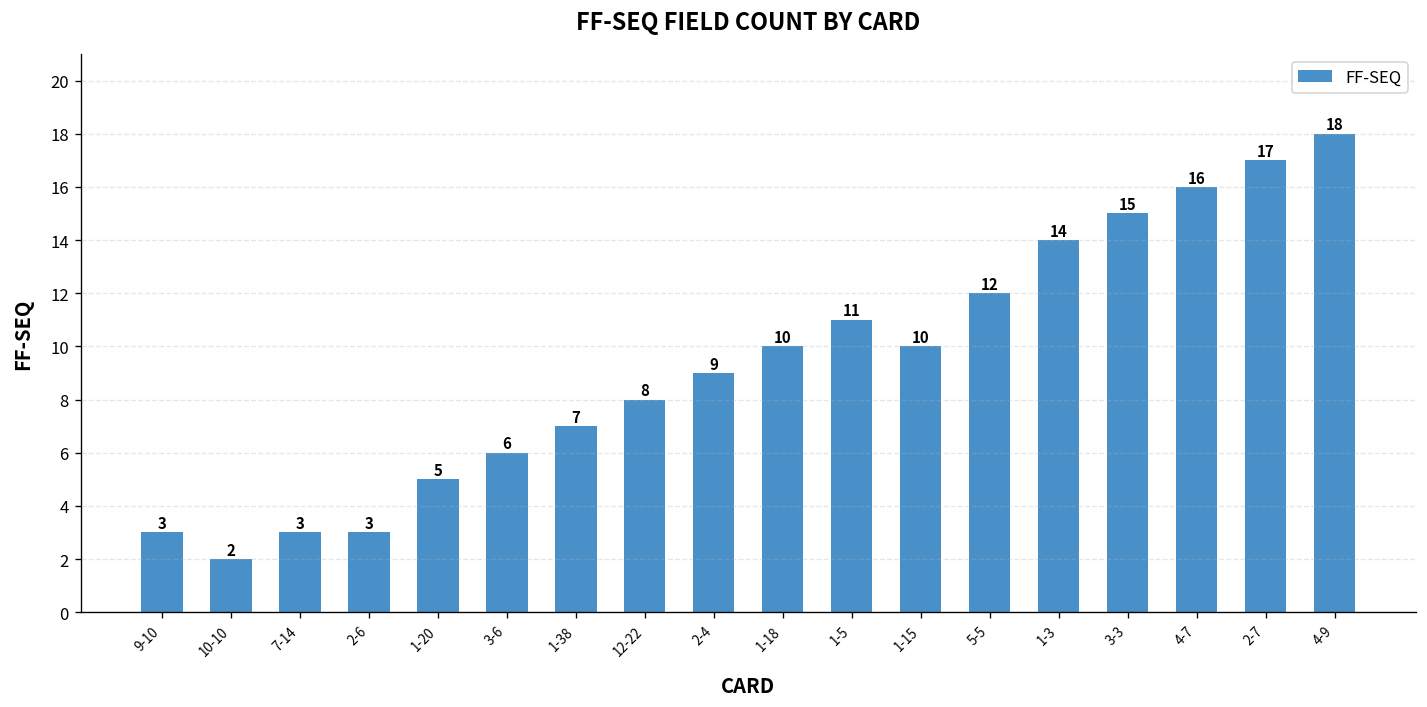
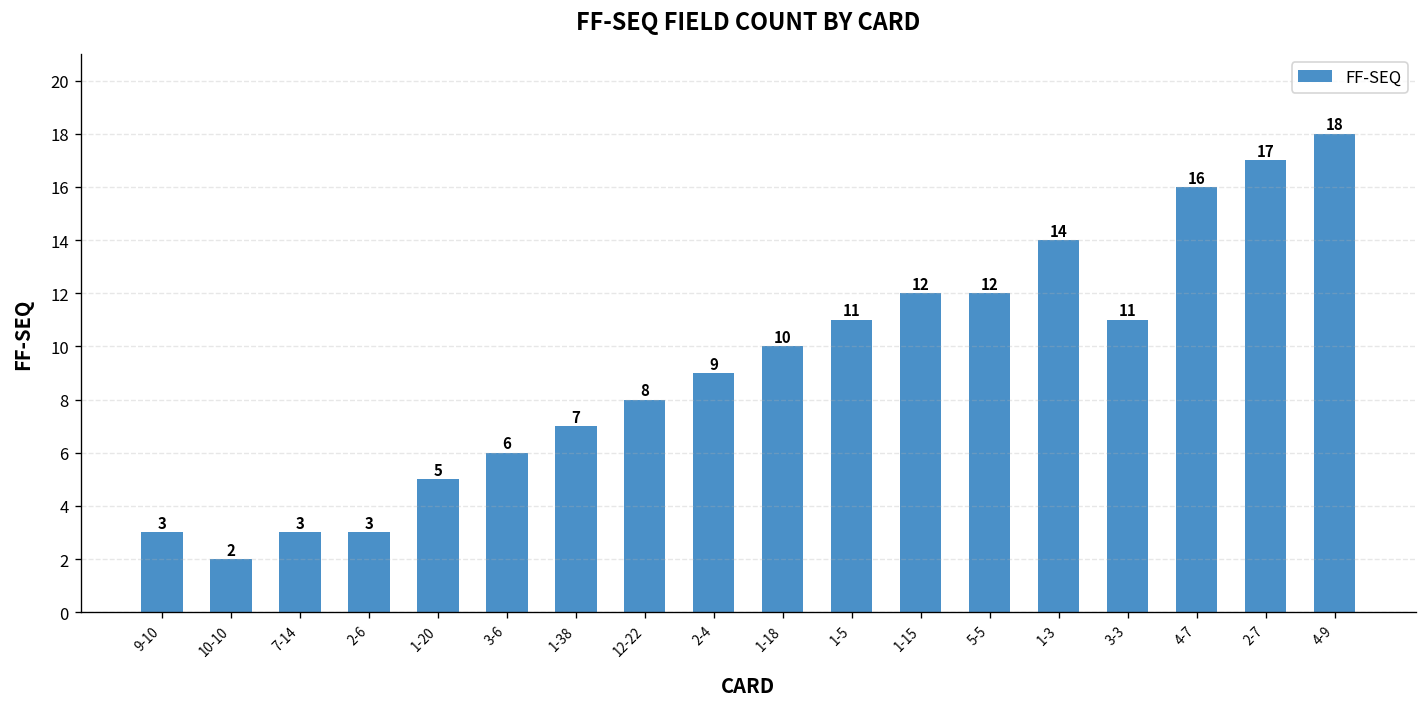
1-15: 10 -> 12
3-3: 15 -> 11
